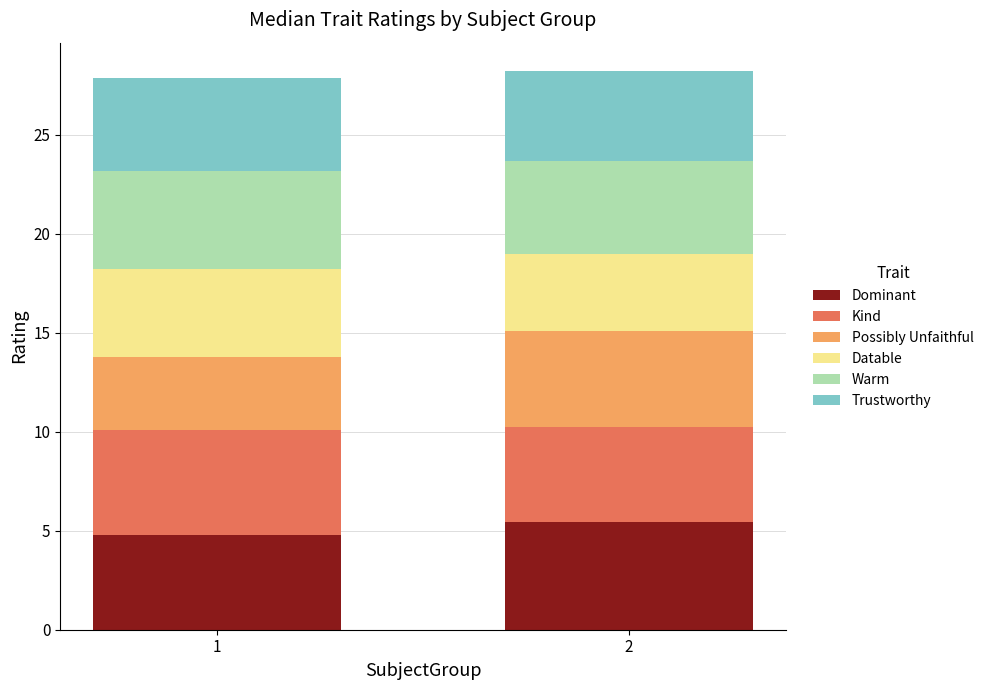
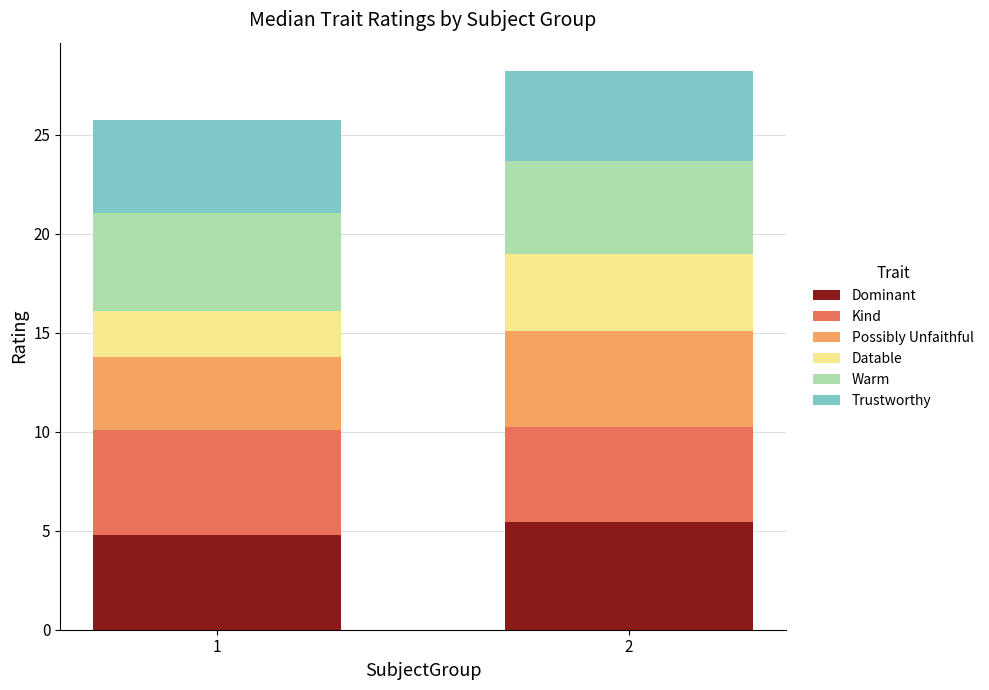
Datable, 1: 4.4 -> 2.3
